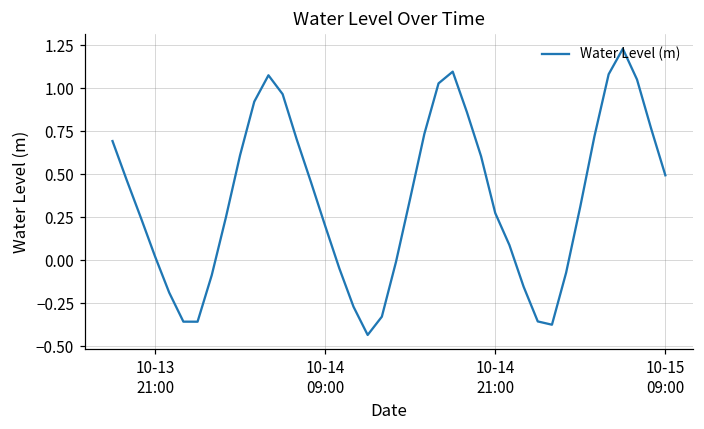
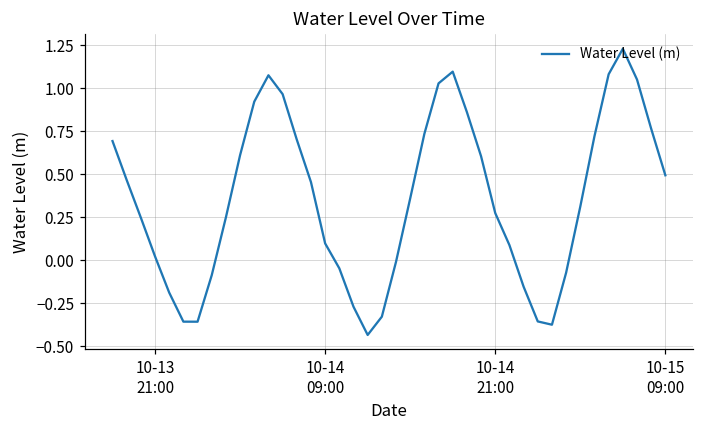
10-14 09:00: 0.20 -> 0.10
